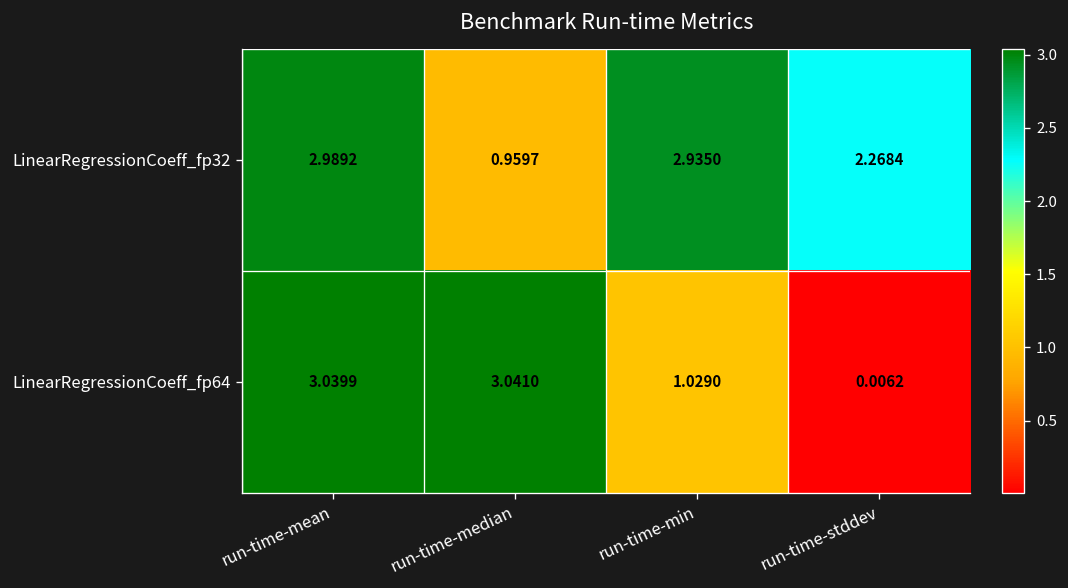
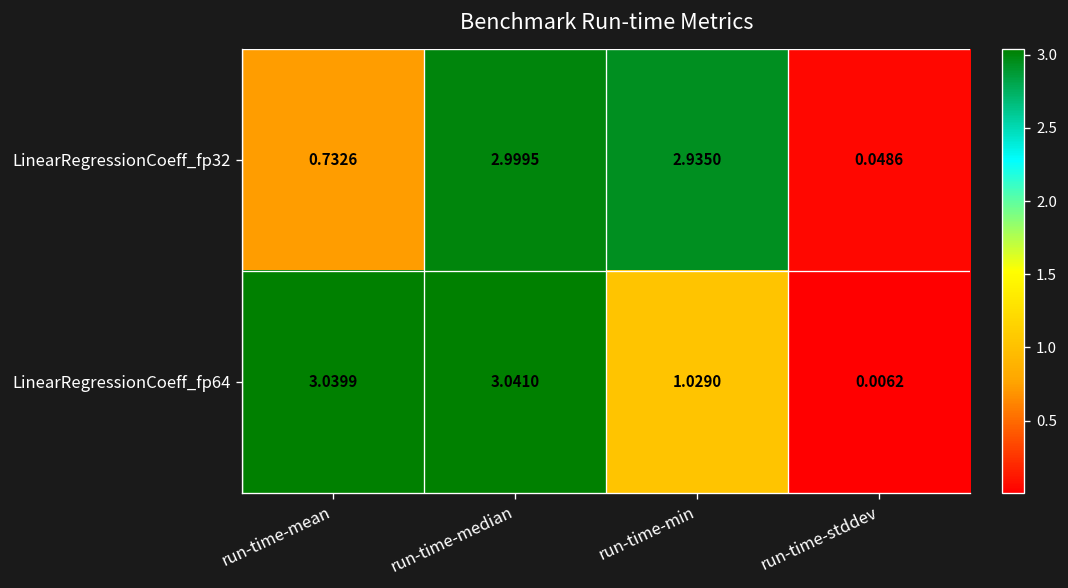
LinearRegressionCoeff_fp32, run-time-mean: 2.9892 -> 0.7326
LinearRegressionCoeff_fp32, run-time-median: 0.9597 -> 2.9995
LinearRegressionCoeff_fp32, run-time-stddev: 2.2684 -> 0.0486
